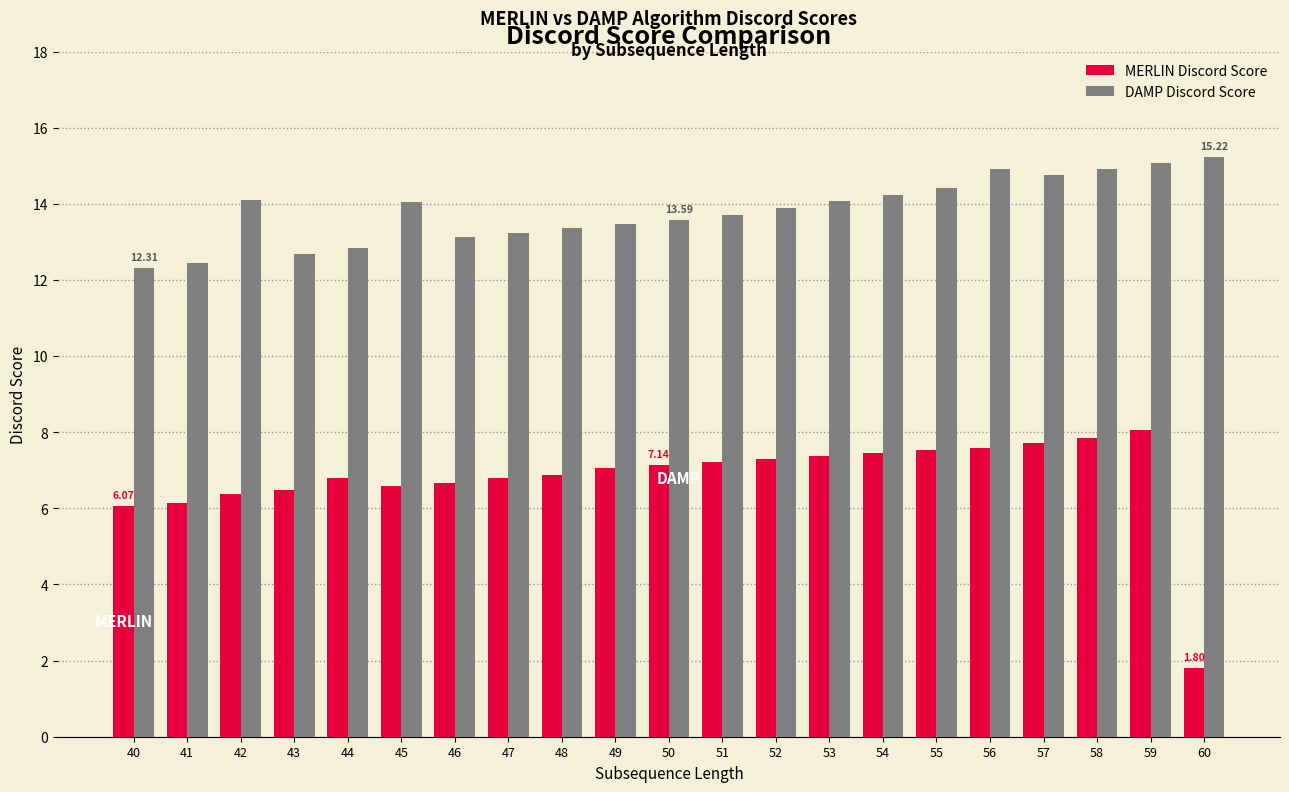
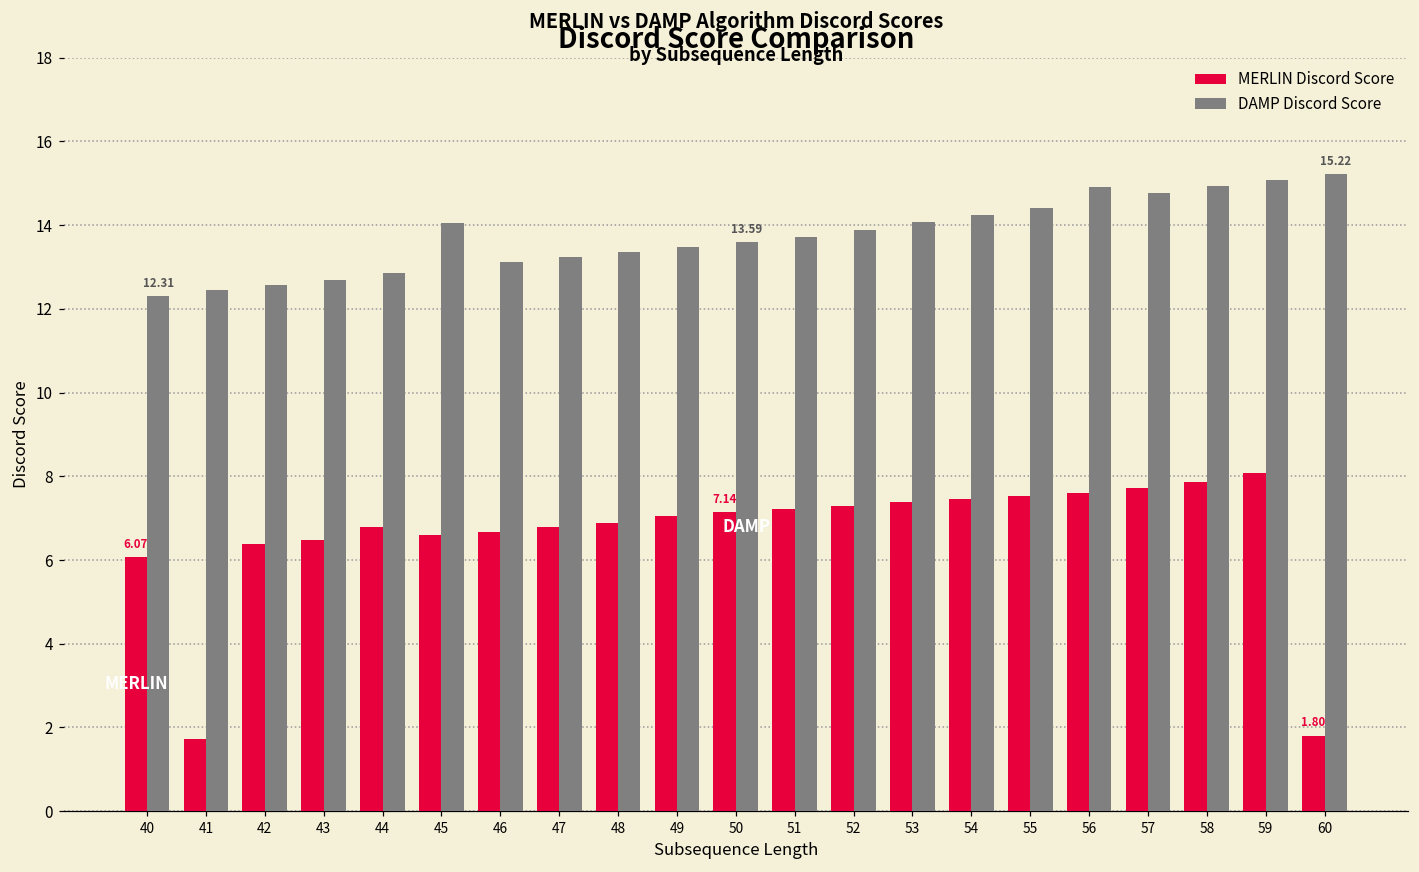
MERLIN Discord Score, 41: 6.1 -> 1.7
DAMP Discord Score, 42: 14.1 -> 12.6
